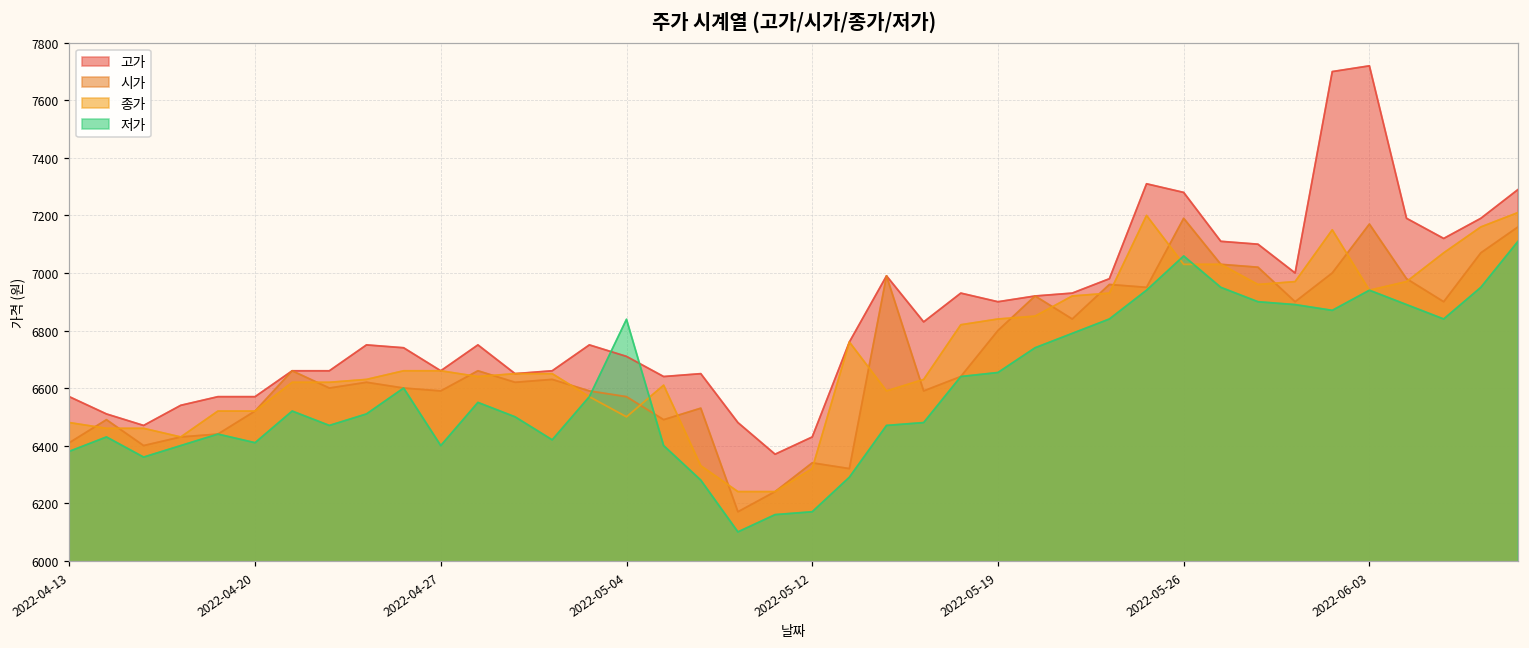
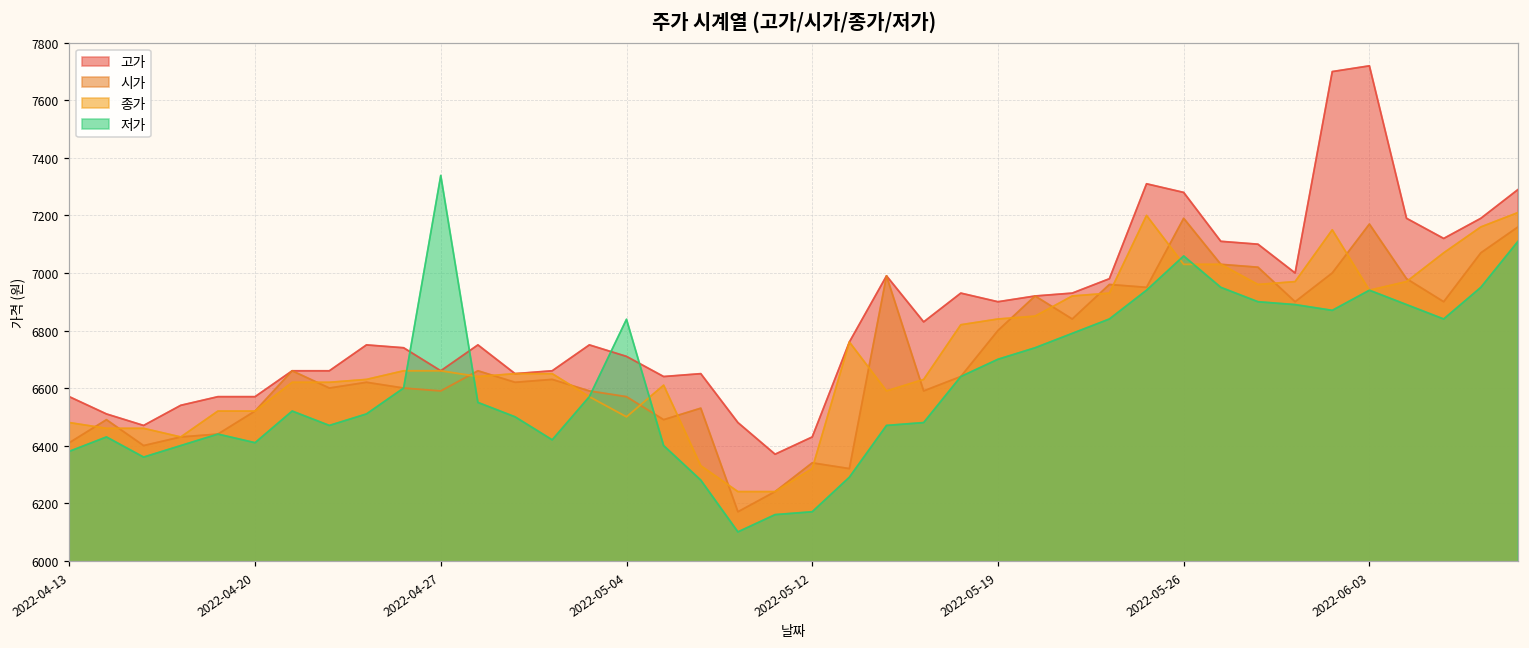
저가, 2022-04-27: 6400 -> 7340
저가, 2022-05-19: 6650 -> 6700
